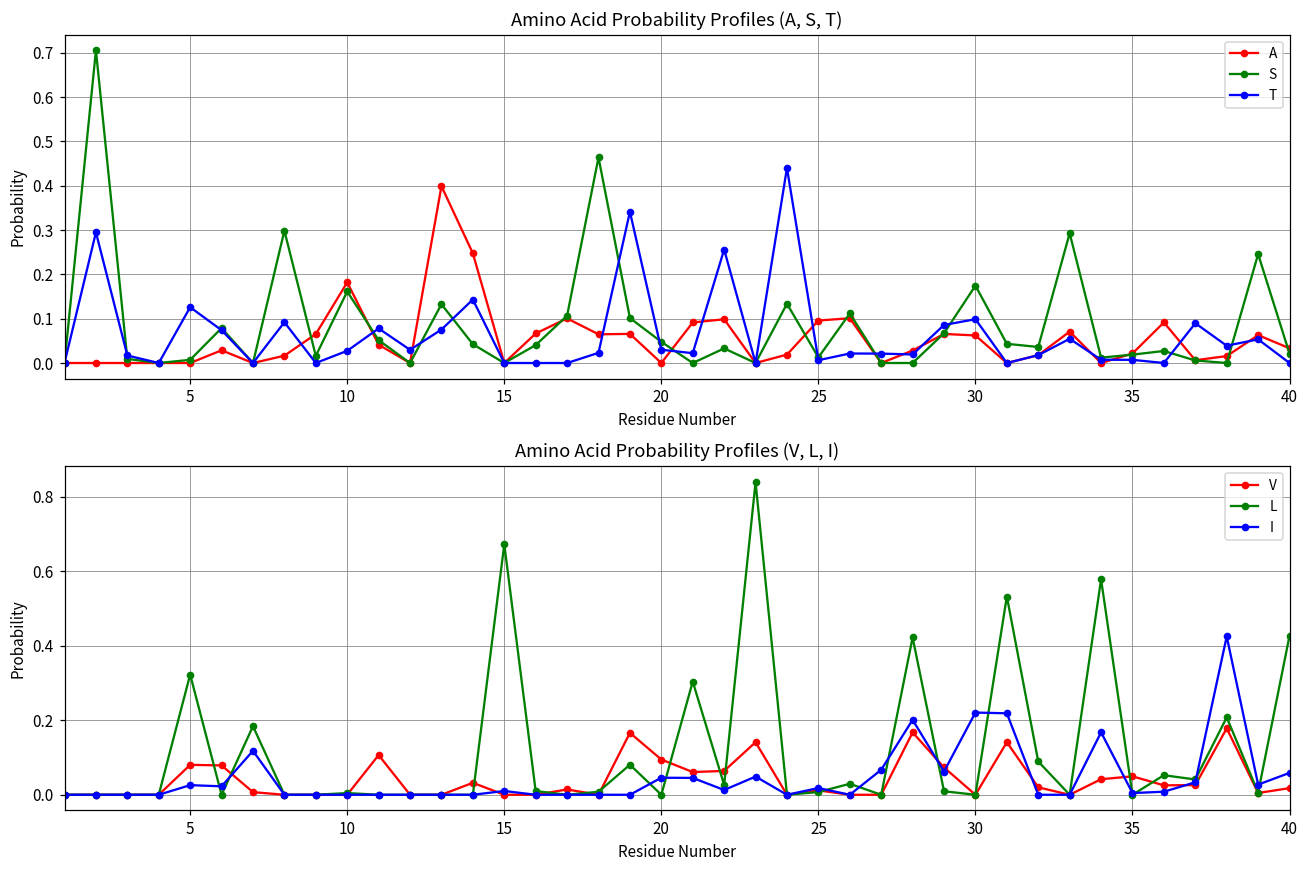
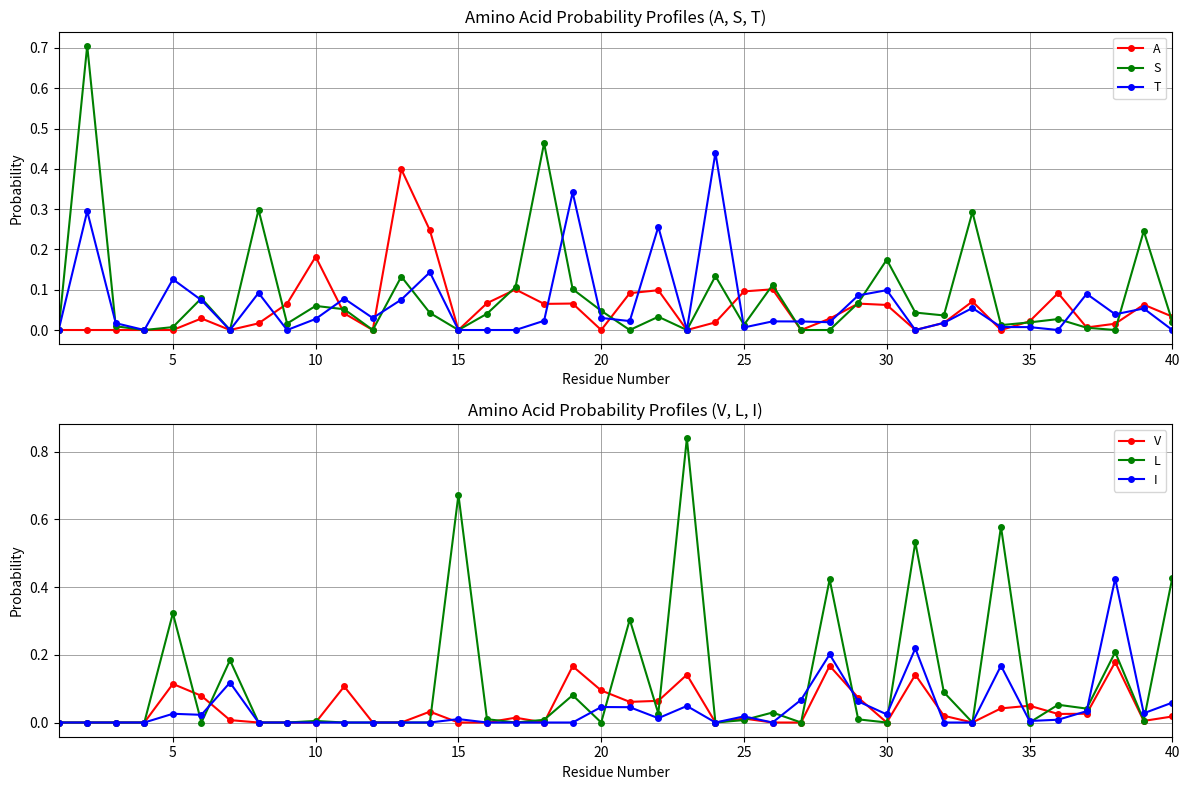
Amino Acid Probability Profiles (A, S, T), S, 10: 0.16 -> 0.06
Amino Acid Probability Profiles (V, L, I), V, 5: 0.08 -> 0.11
Amino Acid Probability Profiles (V, L, I), I, 30: 0.22 -> 0.02
